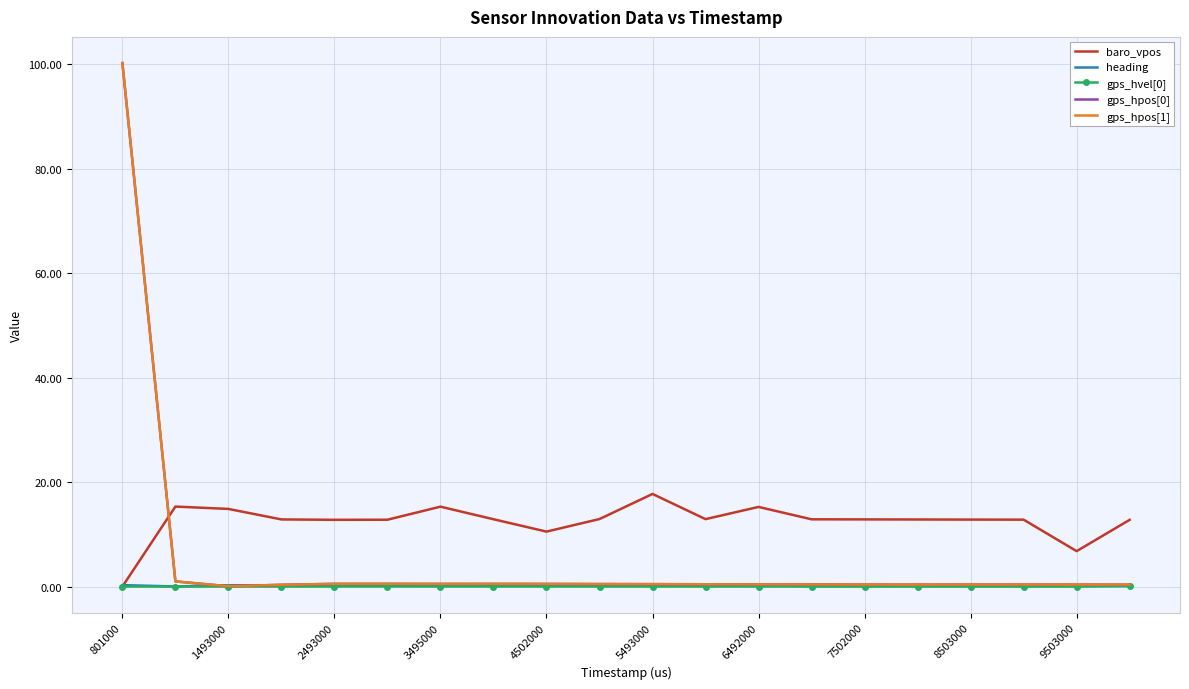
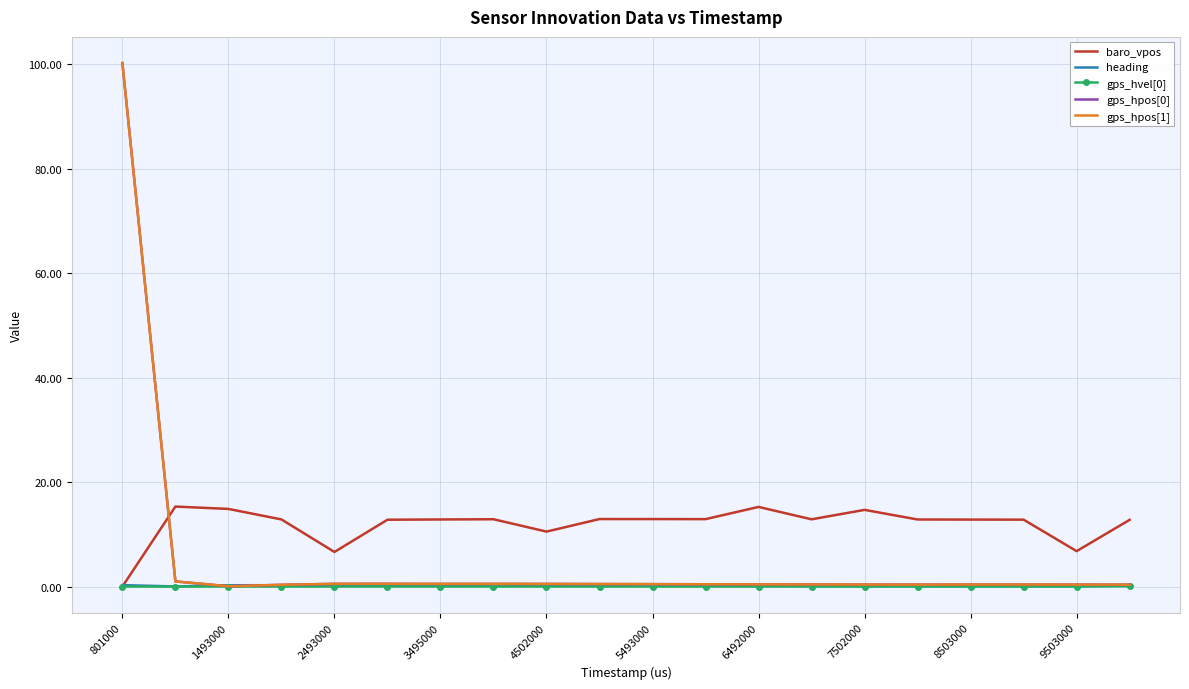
baro_vpos, 2493000: 13 -> 7
baro_vpos, 3495000: 15 -> 13
baro_vpos, 5493000: 18 -> 13
baro_vpos, 7502000: 13 -> 15
